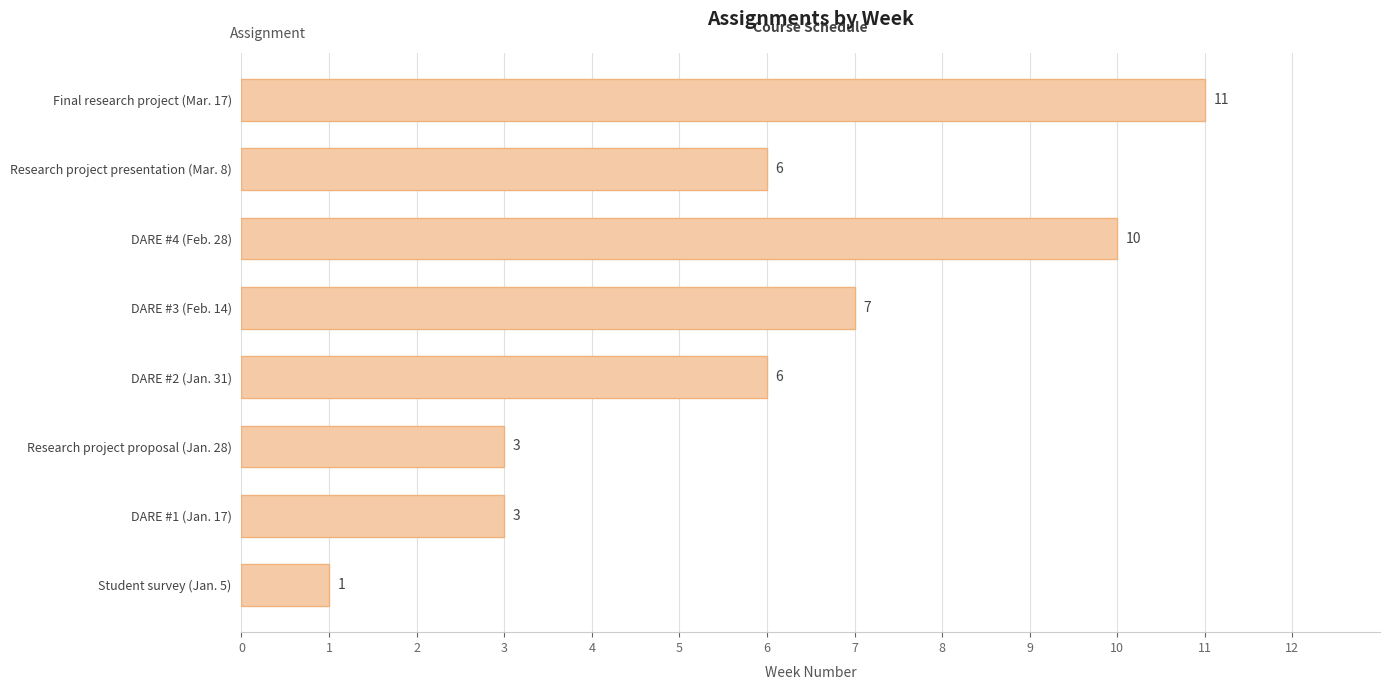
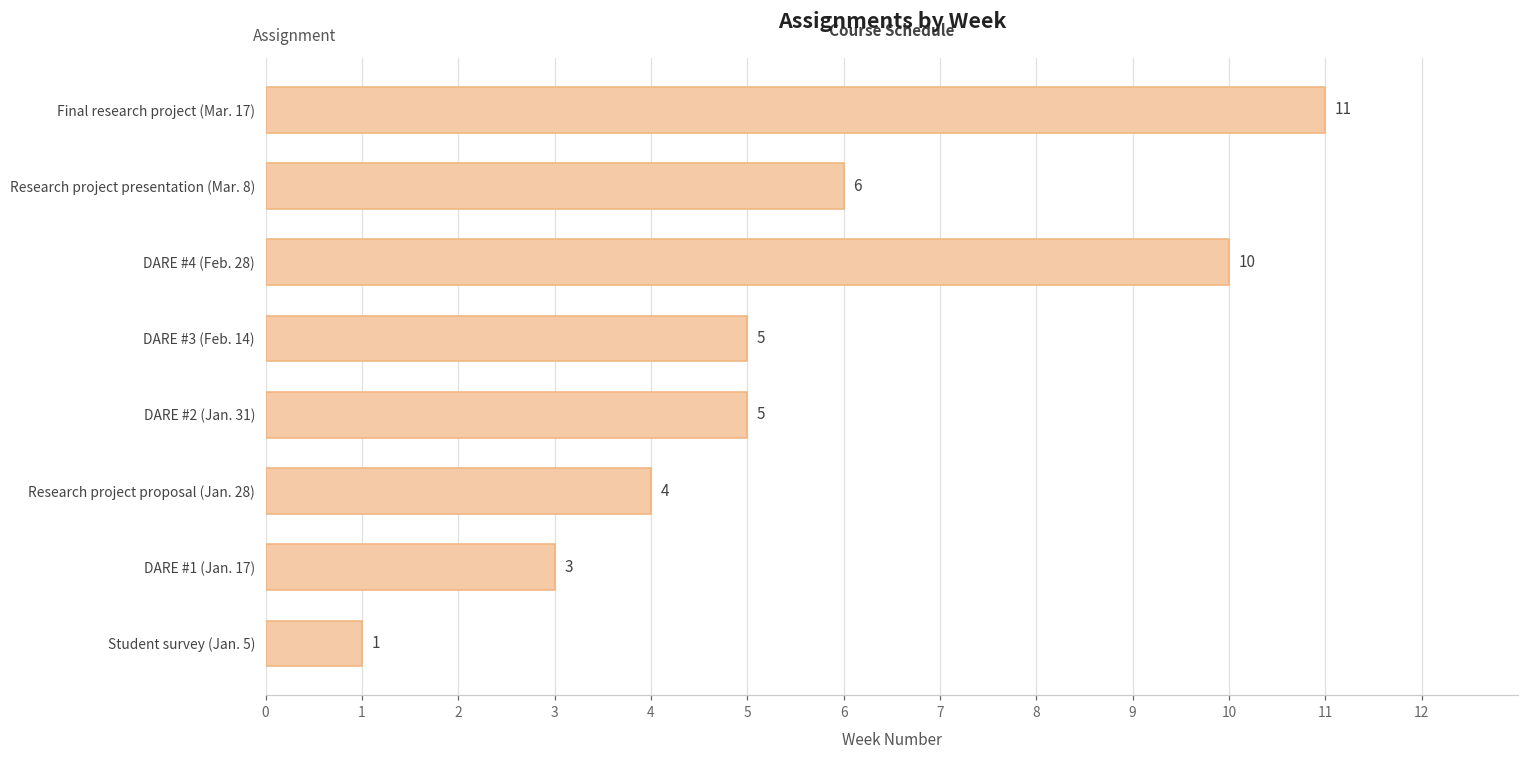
DARE #3 (Feb. 14): 7 -> 5
DARE #2 (Jan. 31): 6 -> 5
Research project proposal (Jan. 28): 3 -> 4
